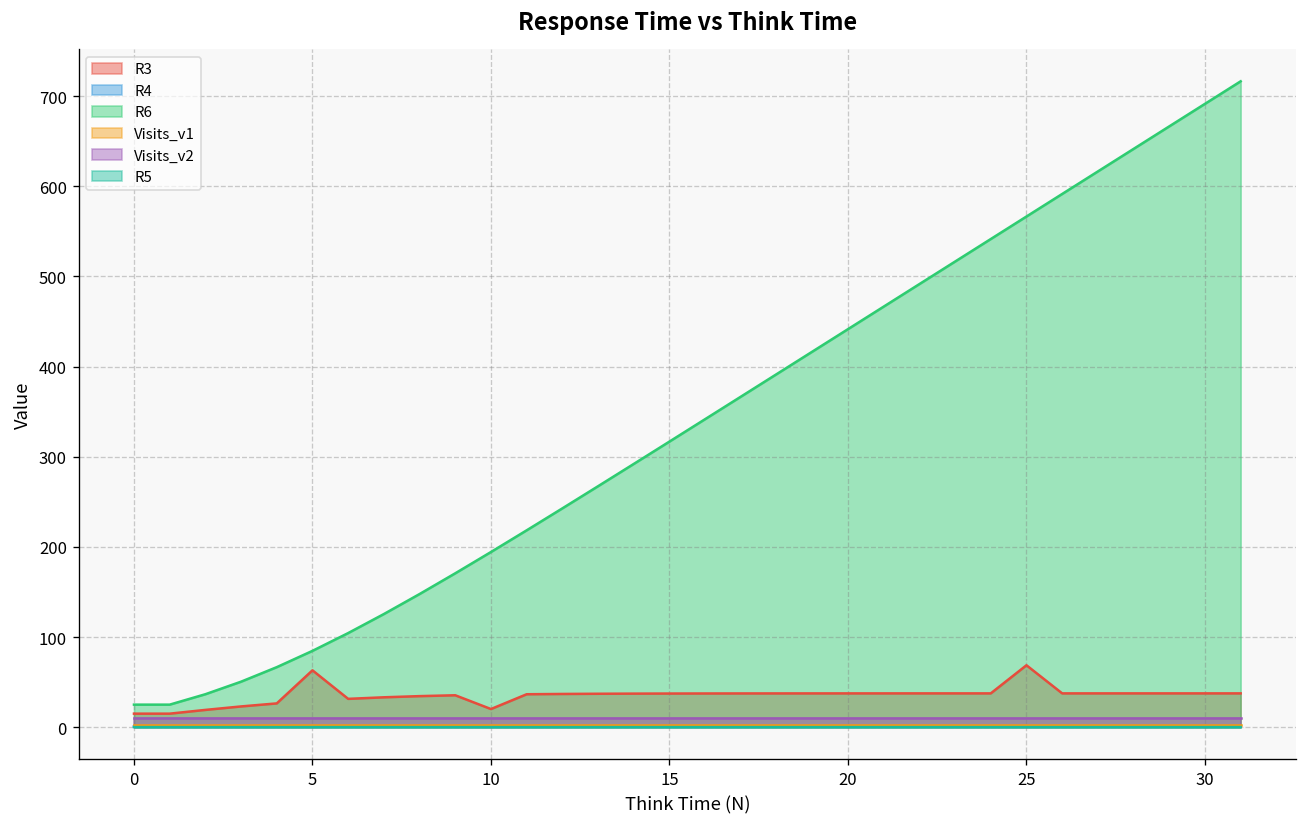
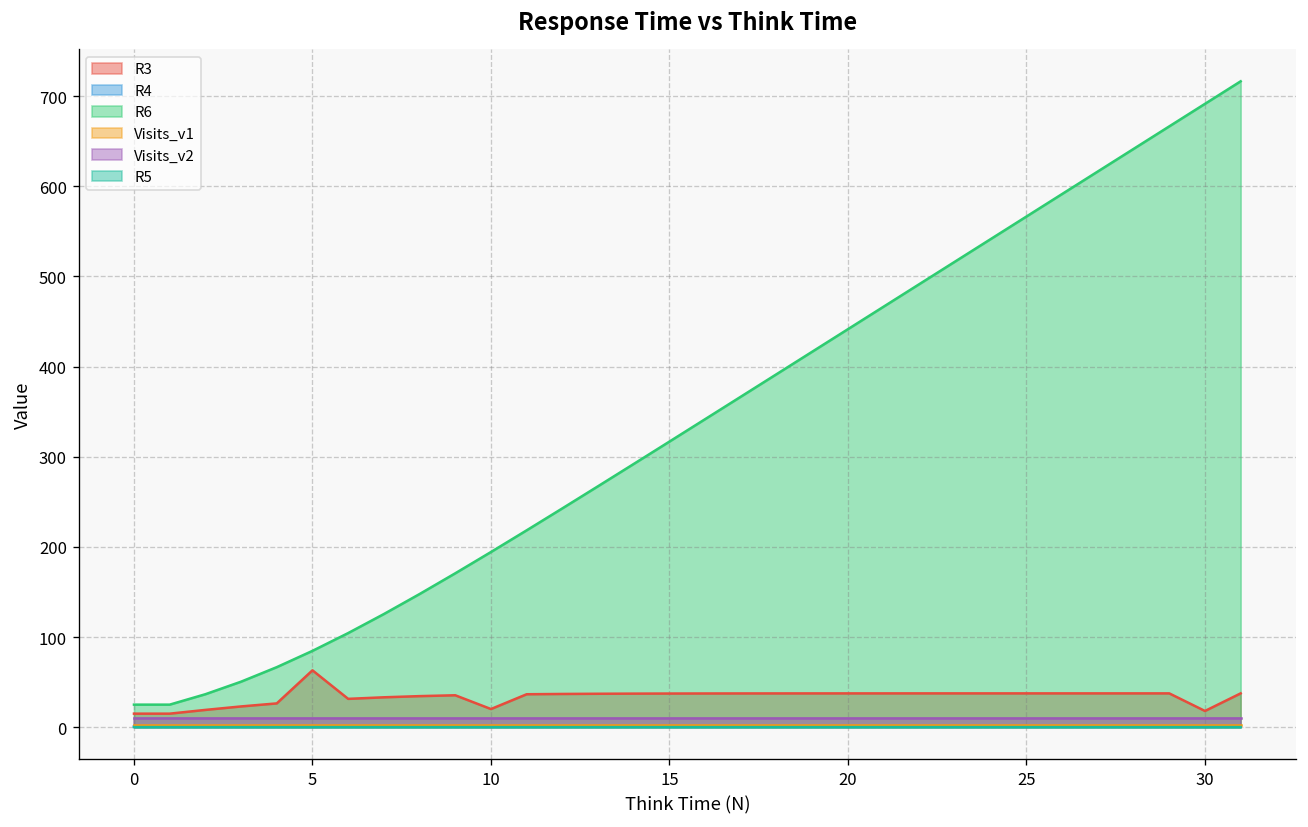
R3, 25: 70 -> 40
R3, 30: 40 -> 20
